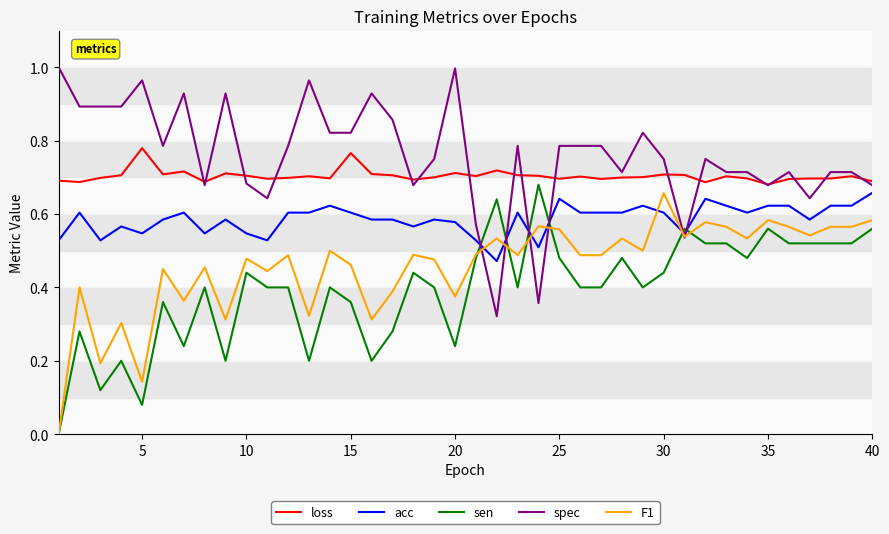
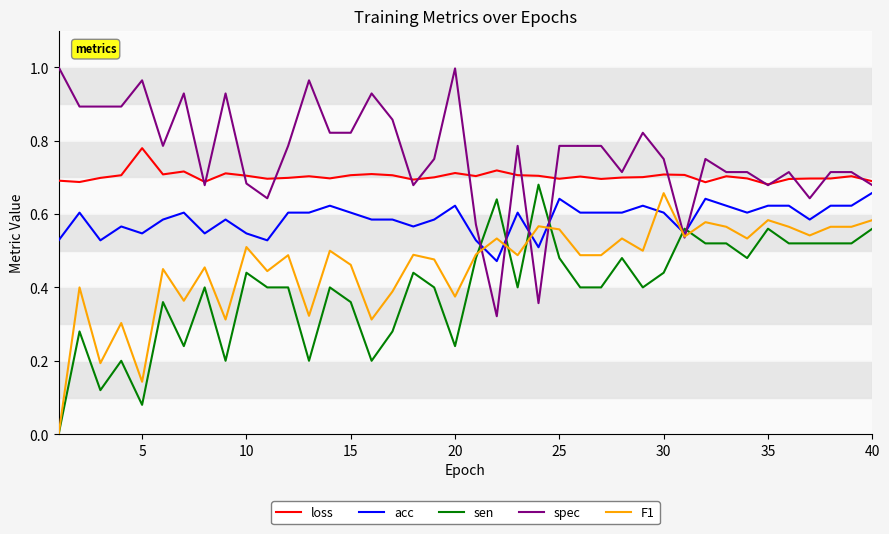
F1, 10: 0.48 -> 0.51
loss, 15: 0.77 -> 0.71
acc, 20: 0.58 -> 0.62
